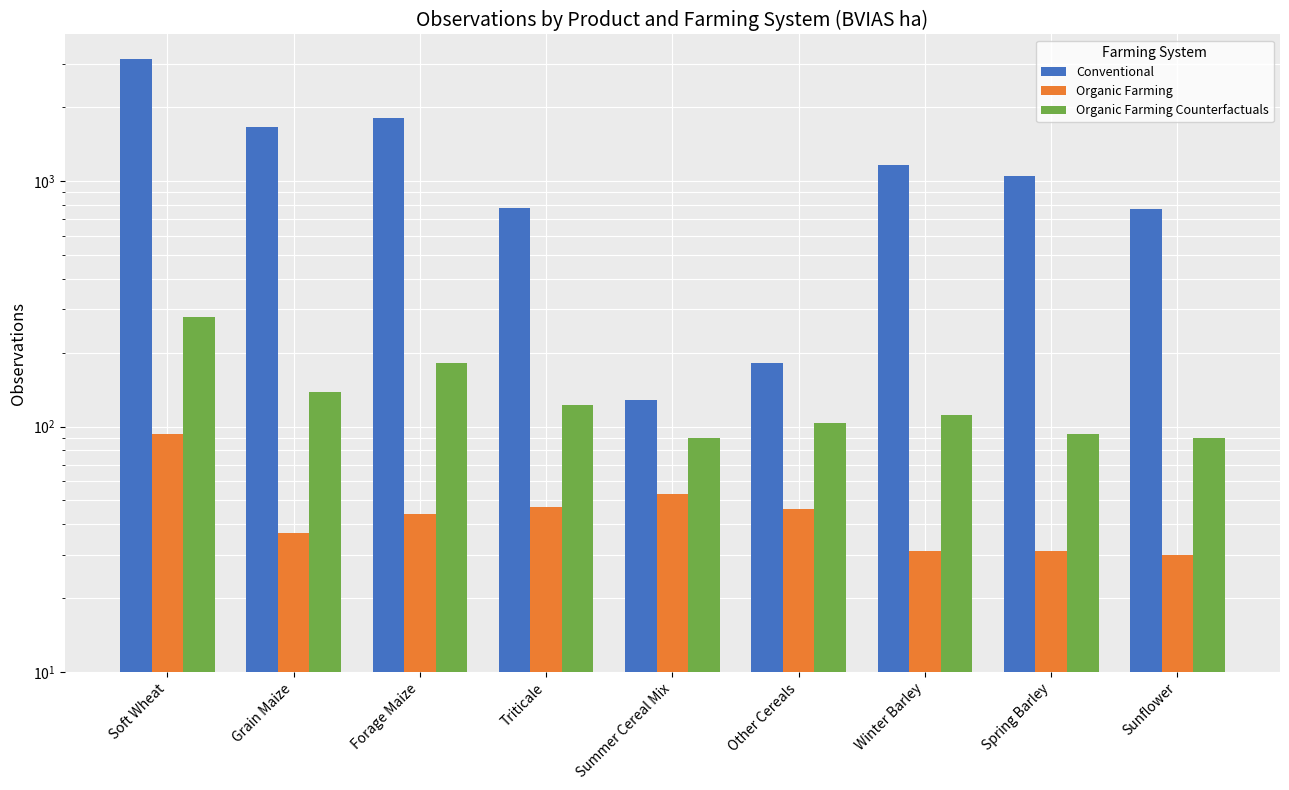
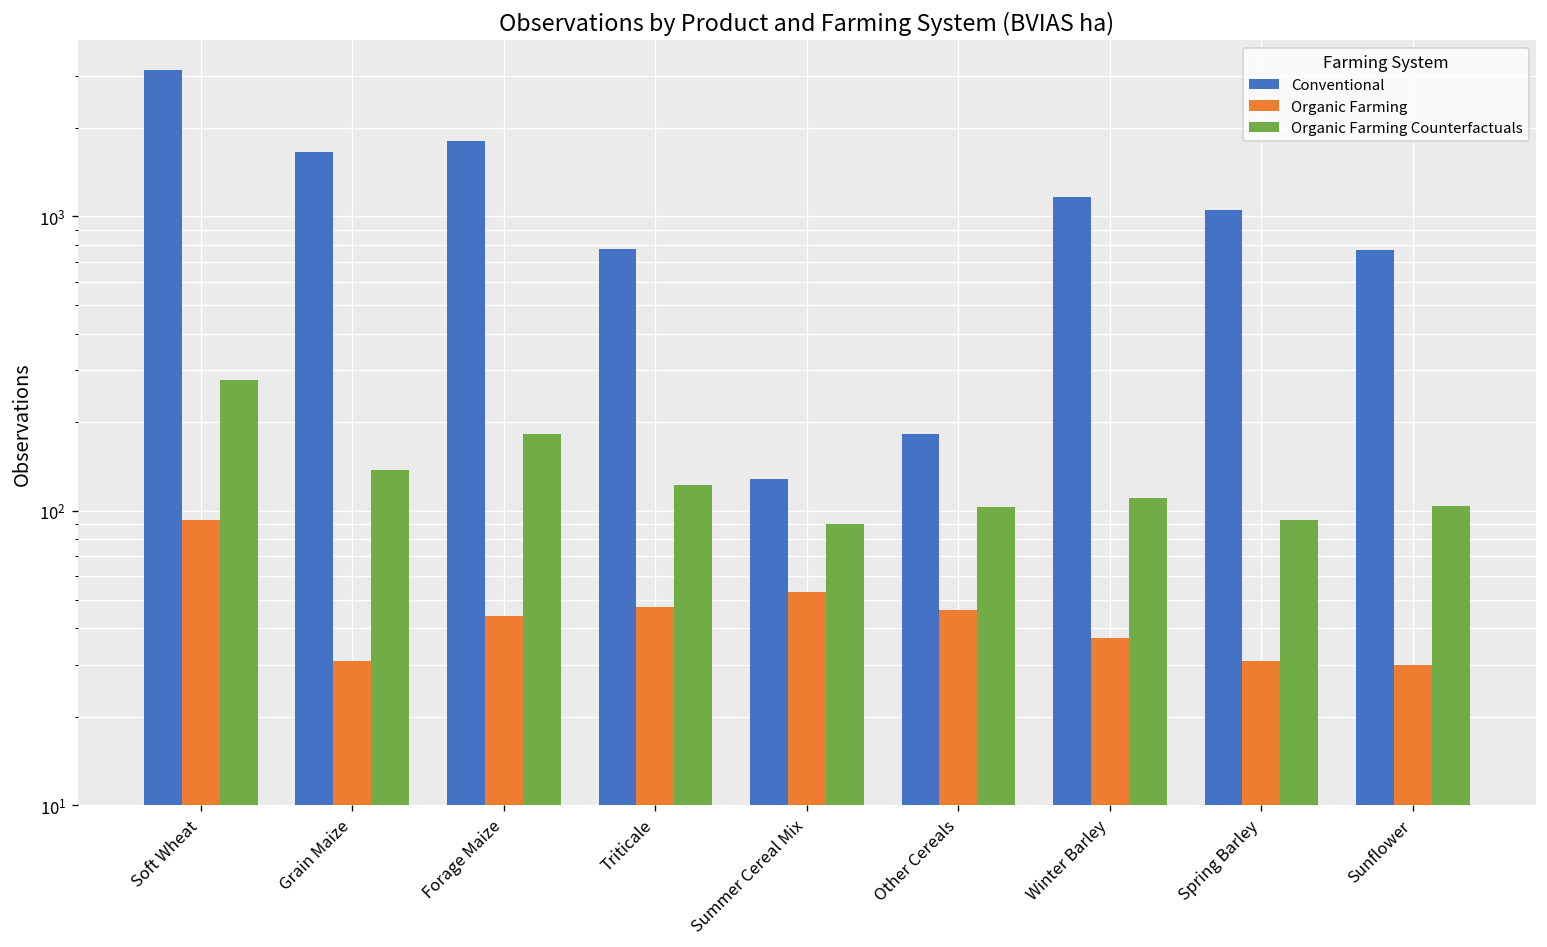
Organic Farming, Grain Maize: 37 -> 31
Organic Farming, Winter Barley: 31 -> 37
Organic Farming Counterfactuals, Sunflower: 90 -> 104
